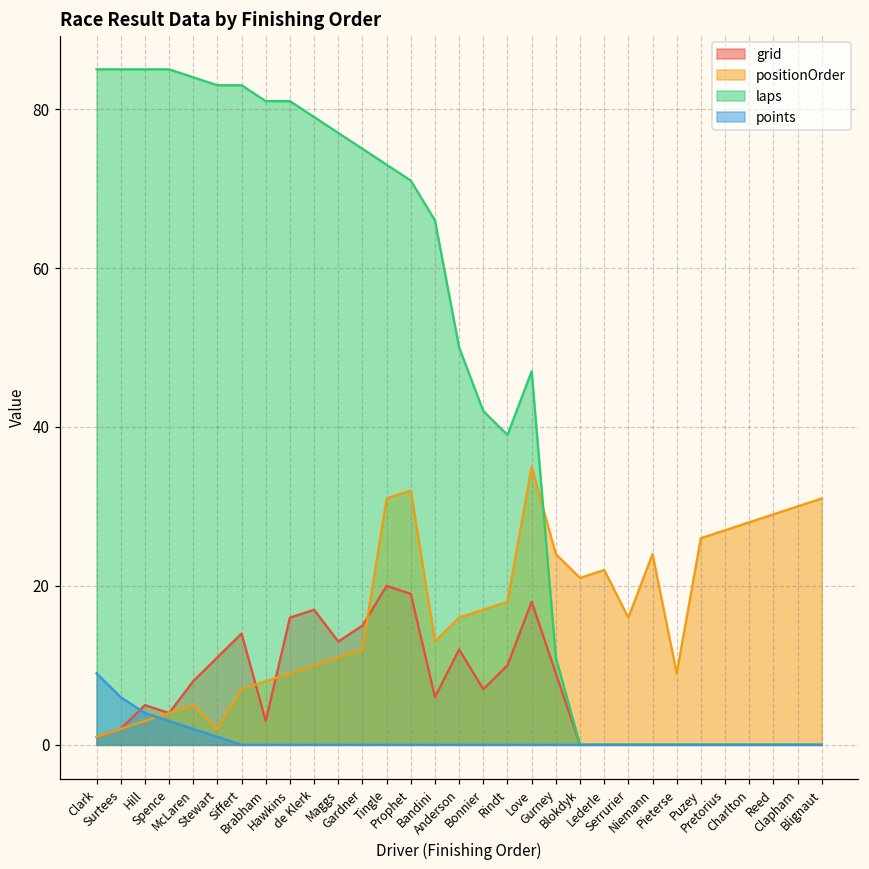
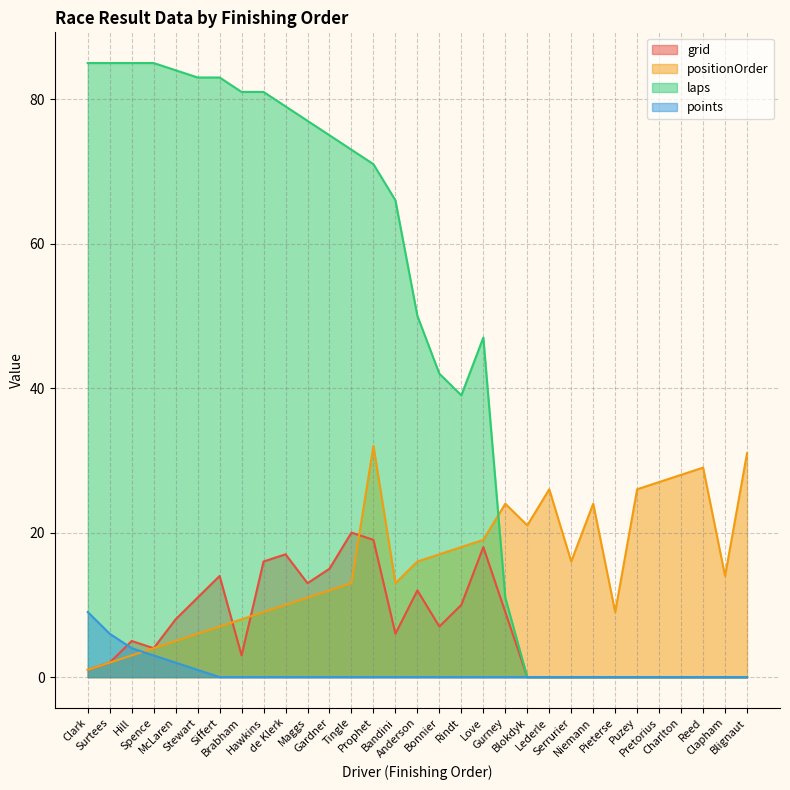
positionOrder, Stewart: 2 -> 6
positionOrder, Tingle: 31 -> 13
positionOrder, Love: 35 -> 19
positionOrder, Lederle: 22 -> 26
positionOrder, Clapham: 30 -> 14
